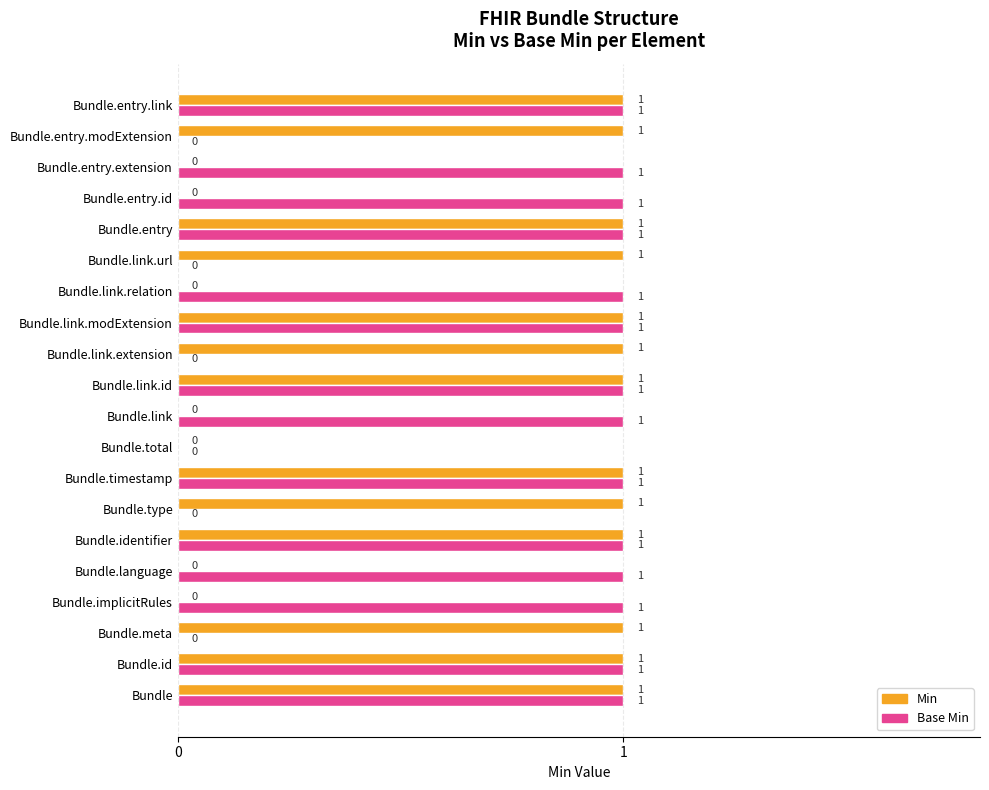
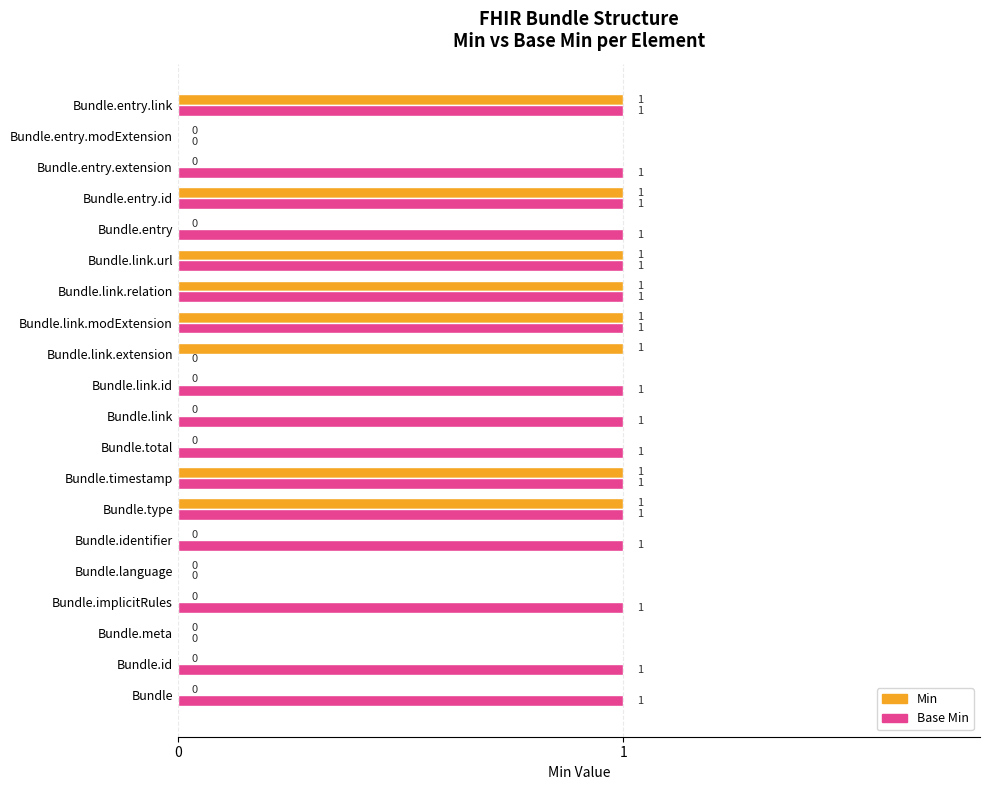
Min, Bundle.entry.modExtension: 1 -> 0
Min, Bundle.entry.id: 0 -> 1
Min, Bundle.entry: 1 -> 0
Base Min, Bundle.link.url: 0 -> 1
Min, Bundle.link.relation: 0 -> 1
Min, Bundle.link.id: 1 -> 0
Base Min, Bundle.total: 0 -> 1
Base Min, Bundle.type: 0 -> 1
Min, Bundle.identifier: 1 -> 0
Base Min, Bundle.language: 1 -> 0
Min, Bundle.meta: 1 -> 0
Min, Bundle.id: 1 -> 0
Min, Bundle: 1 -> 0
